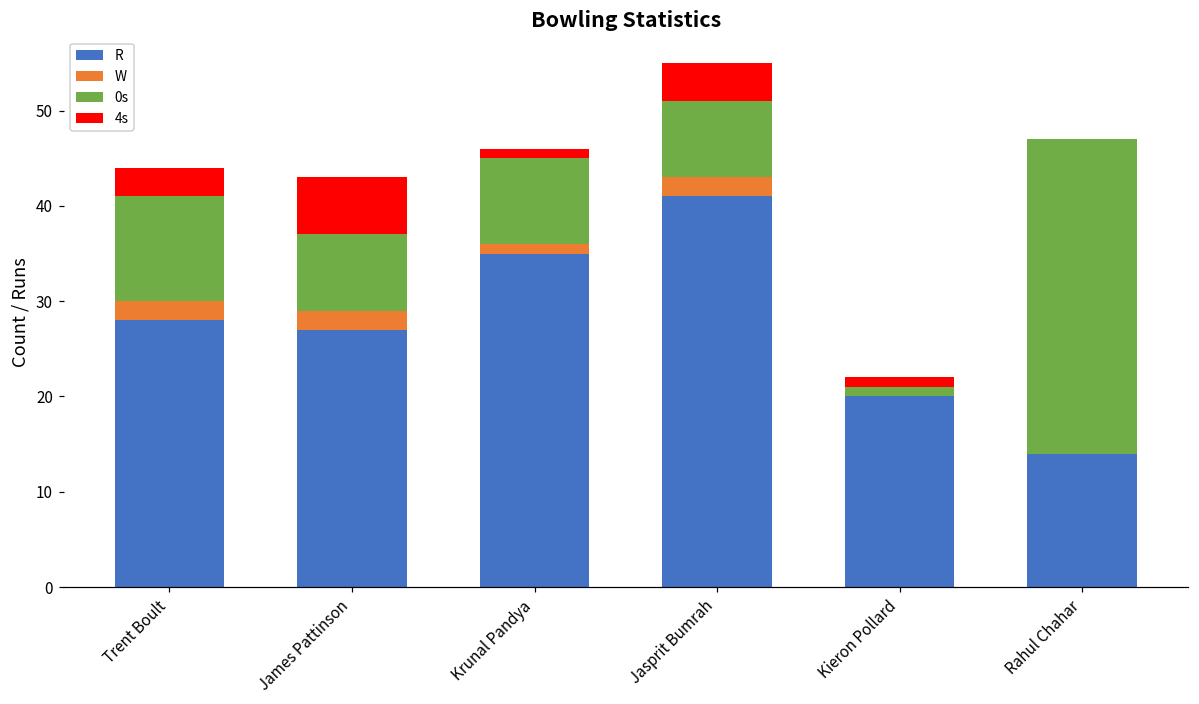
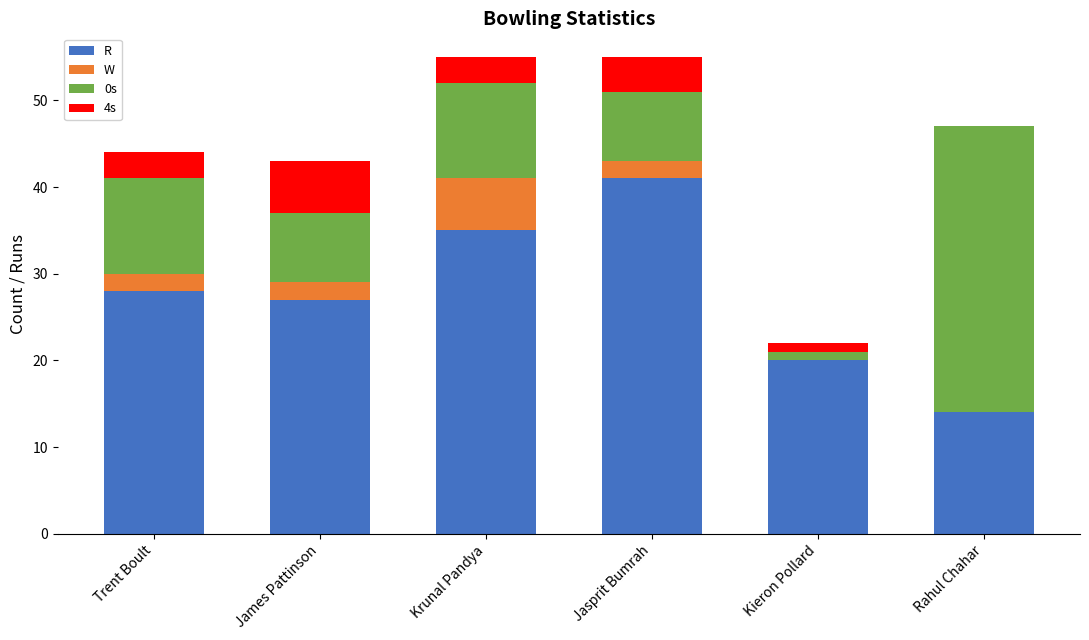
W, Krunal Pandya: 1 -> 6
0s, Krunal Pandya: 9 -> 11
4s, Krunal Pandya: 1 -> 3
